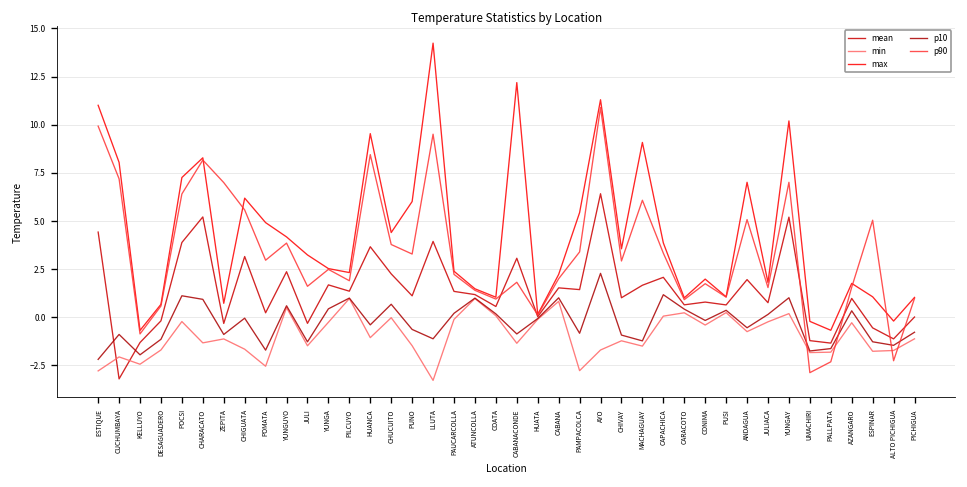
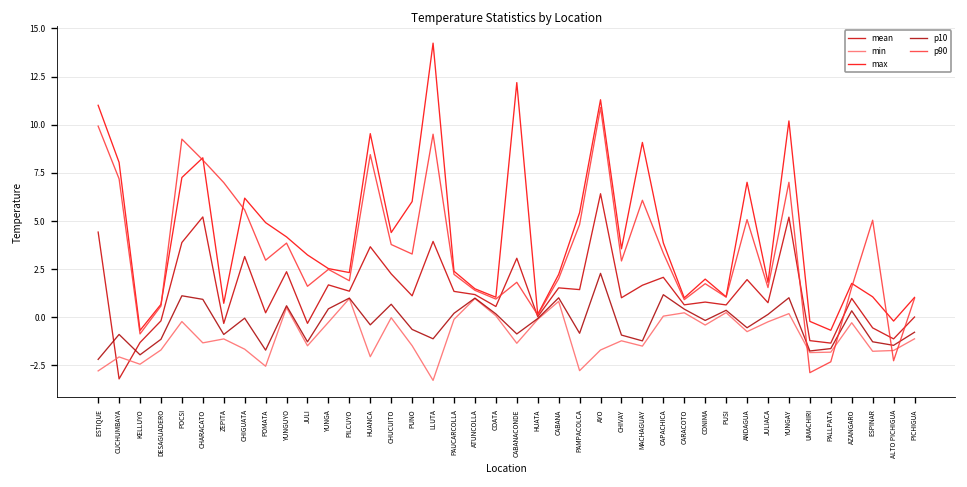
p90, POCSI: 6.4 -> 9.2
min, HUANCA: -1.1 -> -2.1
p90, PAMPACOLCA: 3.4 -> 4.8
